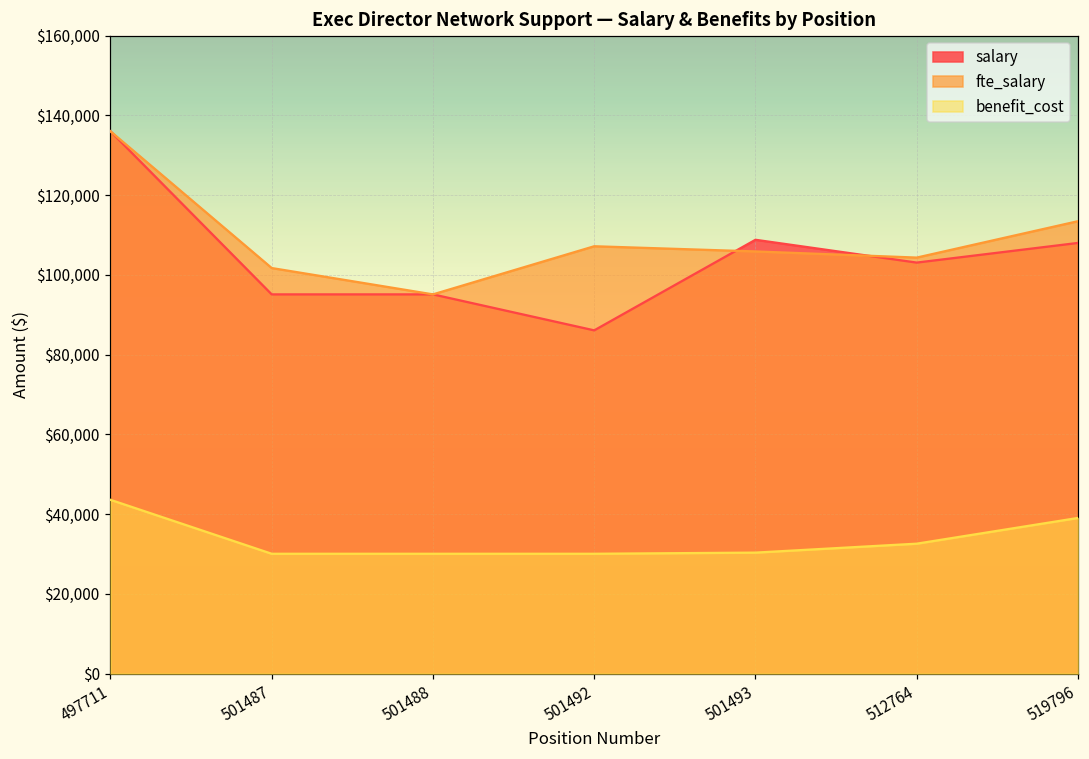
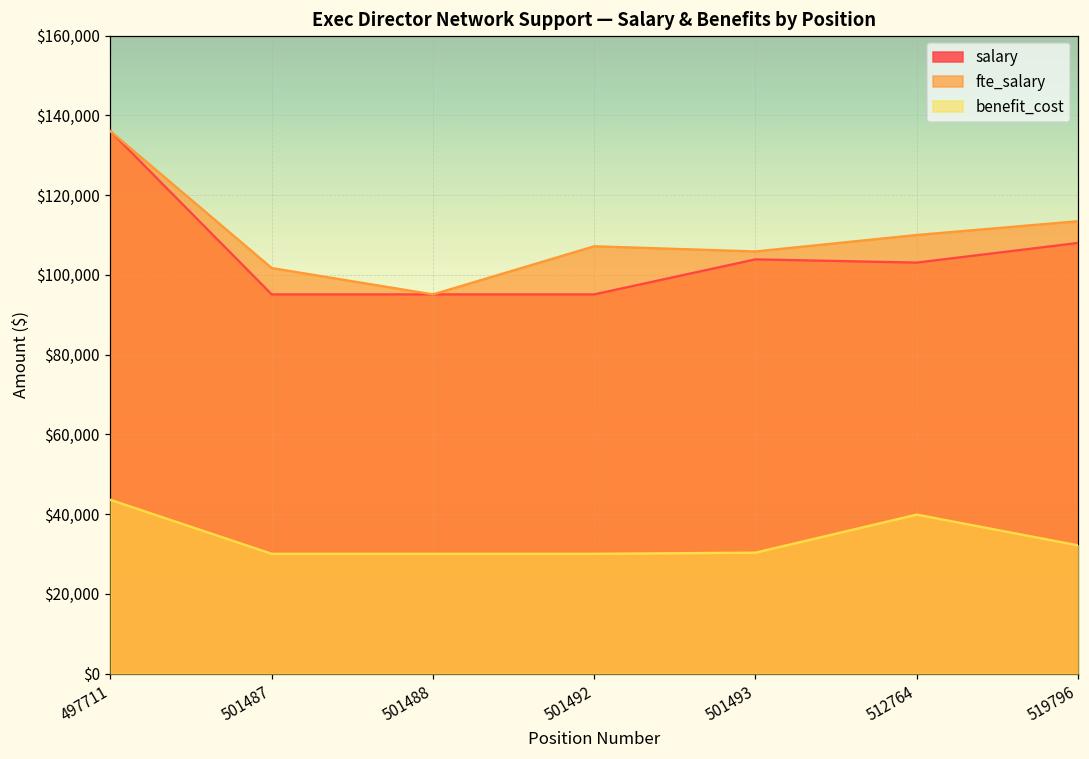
salary, 501492: $86,000 -> $95,000
salary, 501493: $109,000 -> $104,000
fte_salary, 512764: $104,000 -> $110,000
benefit_cost, 512764: $33,000 -> $40,000
benefit_cost, 519796: $39,000 -> $32,000
